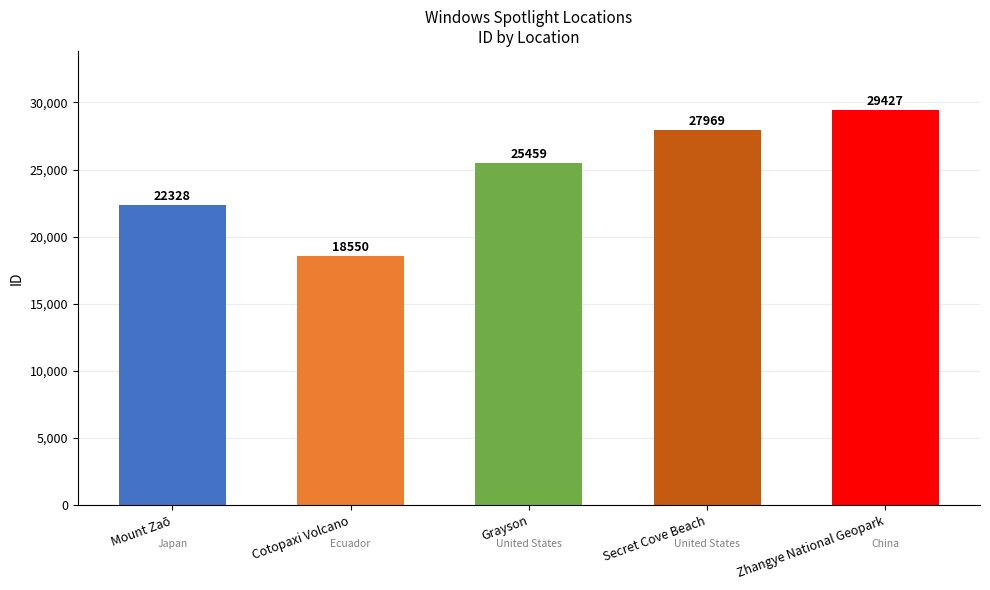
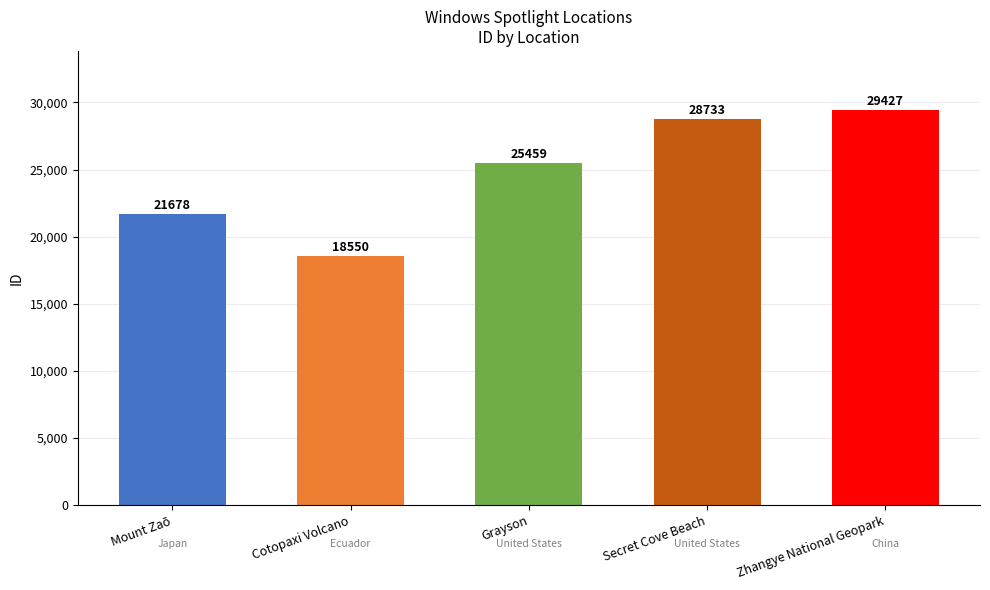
Mount Zaō: 22328 -> 21678
Secret Cove Beach: 27969 -> 28733
